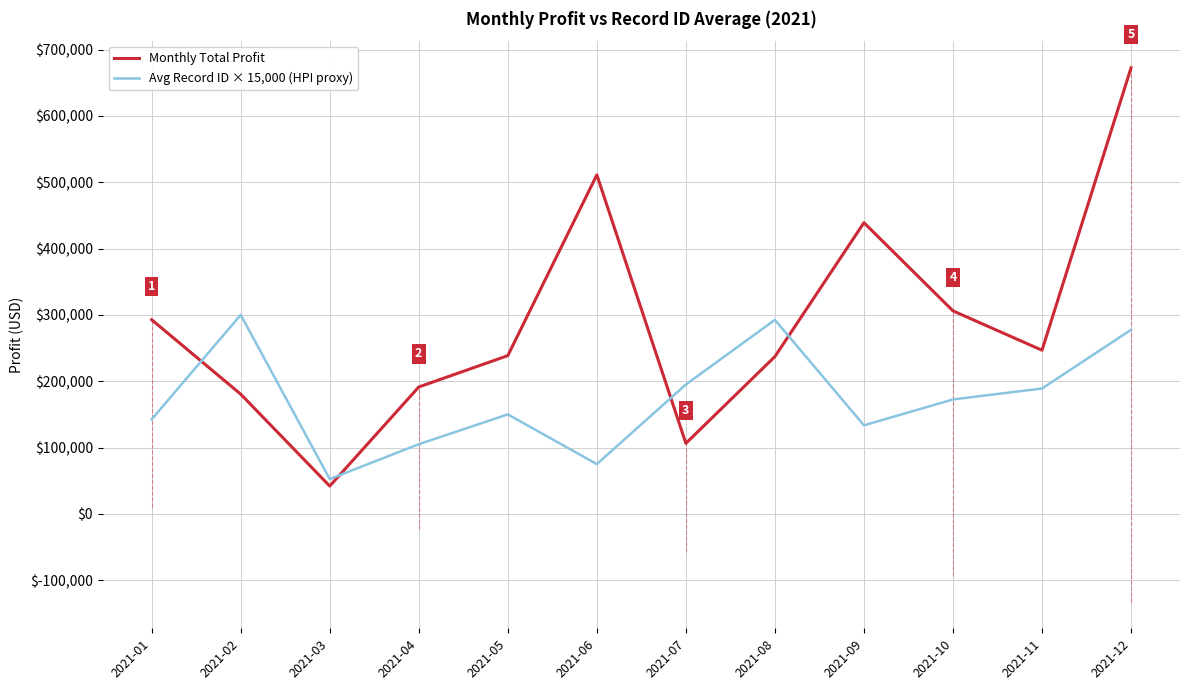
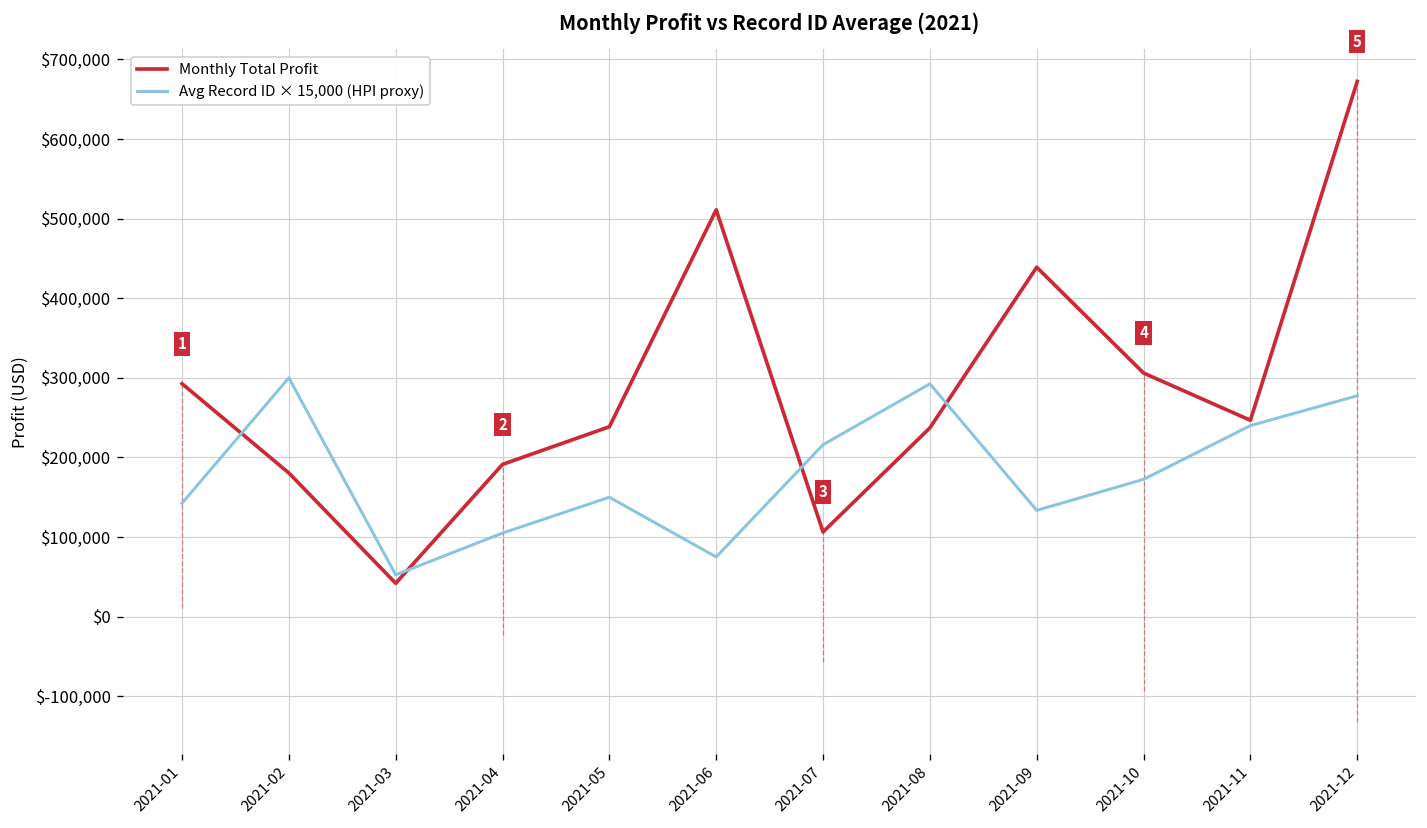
Avg Record ID × 15,000 (HPI proxy), 2021-07: $200,000 -> $220,000
Avg Record ID × 15,000 (HPI proxy), 2021-11: $190,000 -> $240,000
